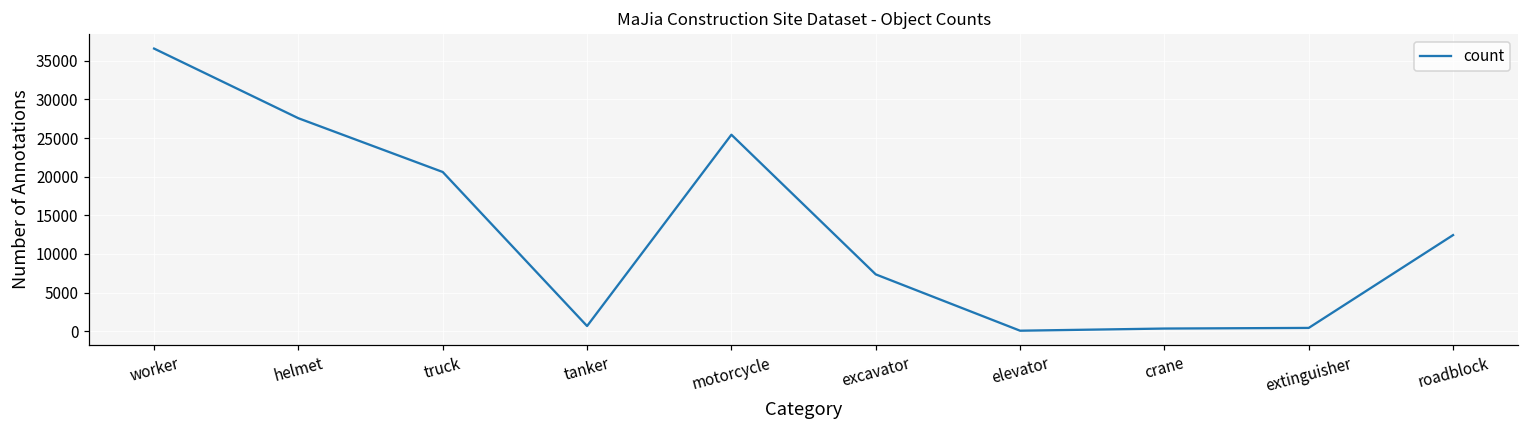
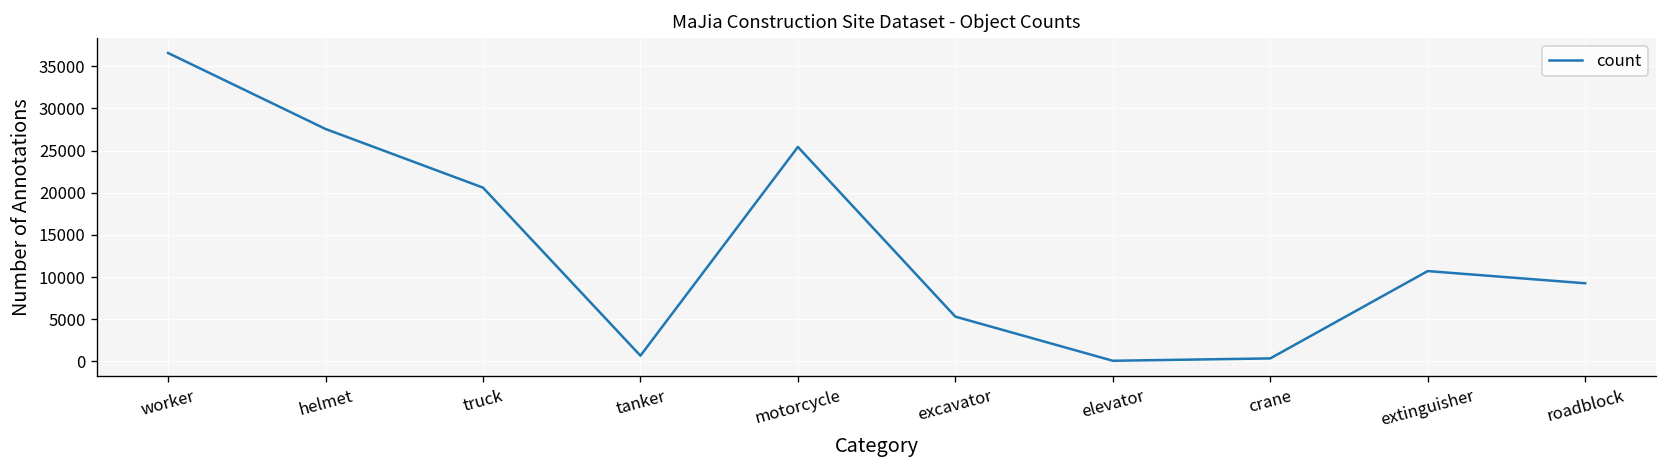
excavator: 7000 -> 5000
extinguisher: 0 -> 11000
roadblock: 12000 -> 9000
